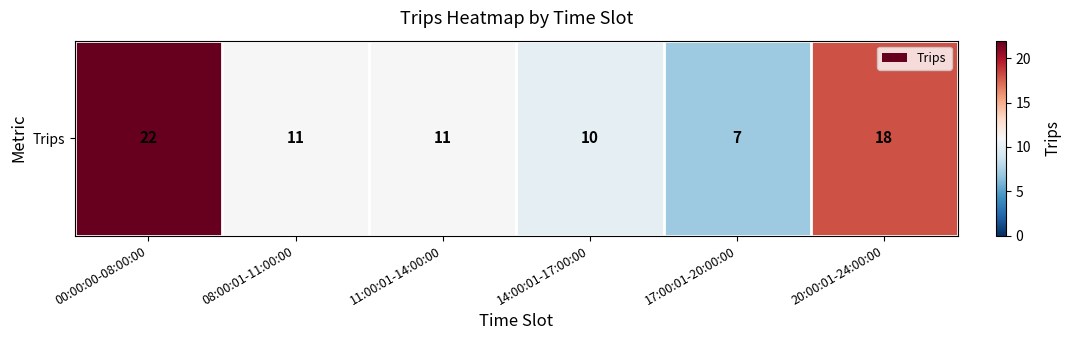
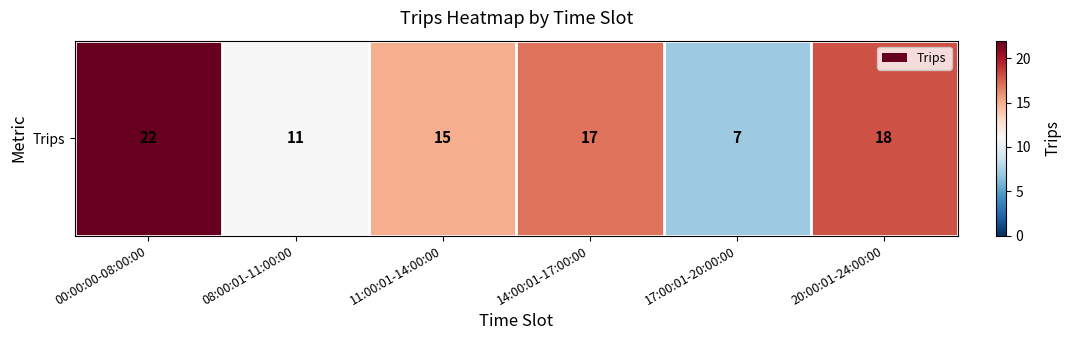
Trips, 11:00:01-14:00:00: 11 -> 15
Trips, 14:00:01-17:00:00: 10 -> 17
